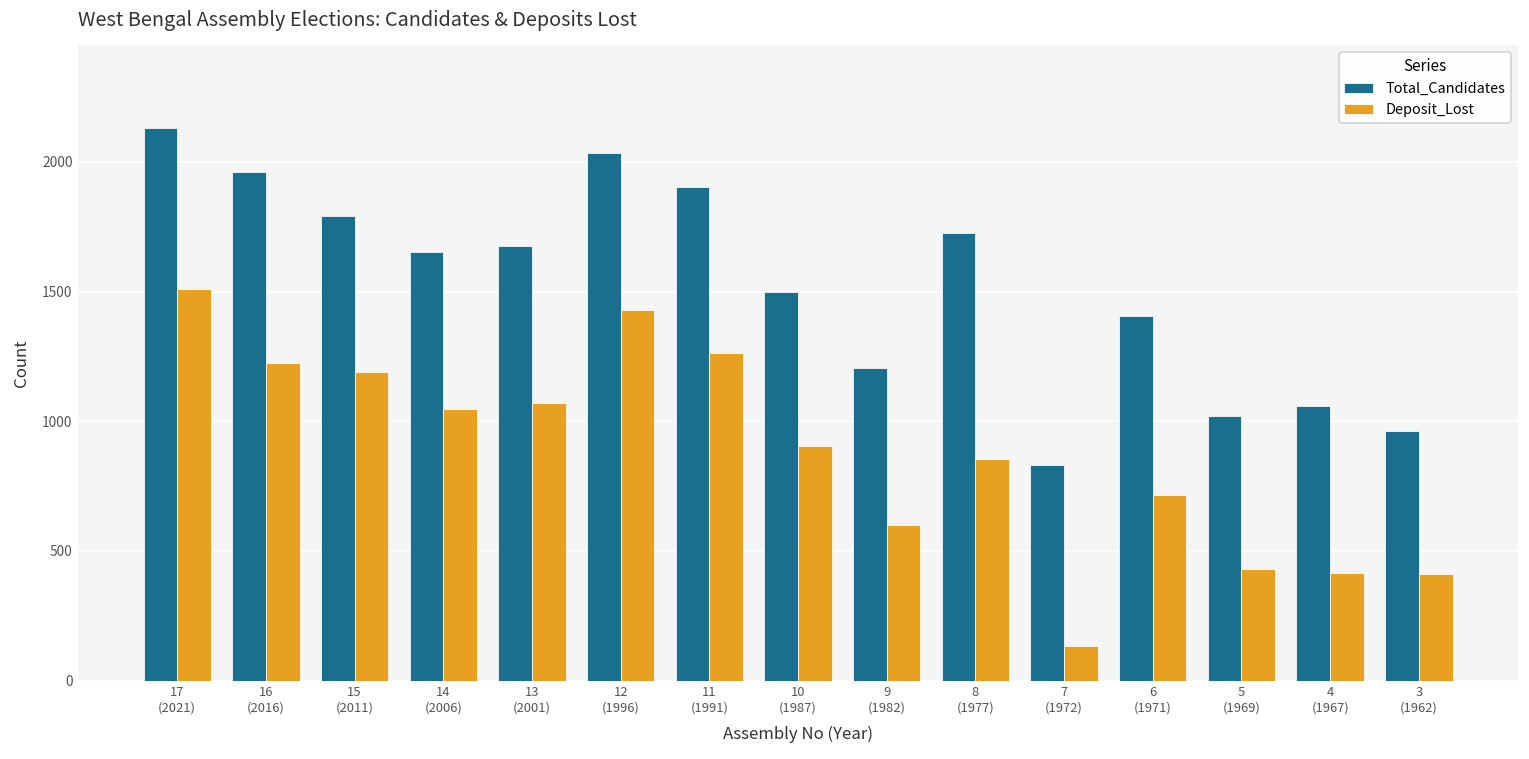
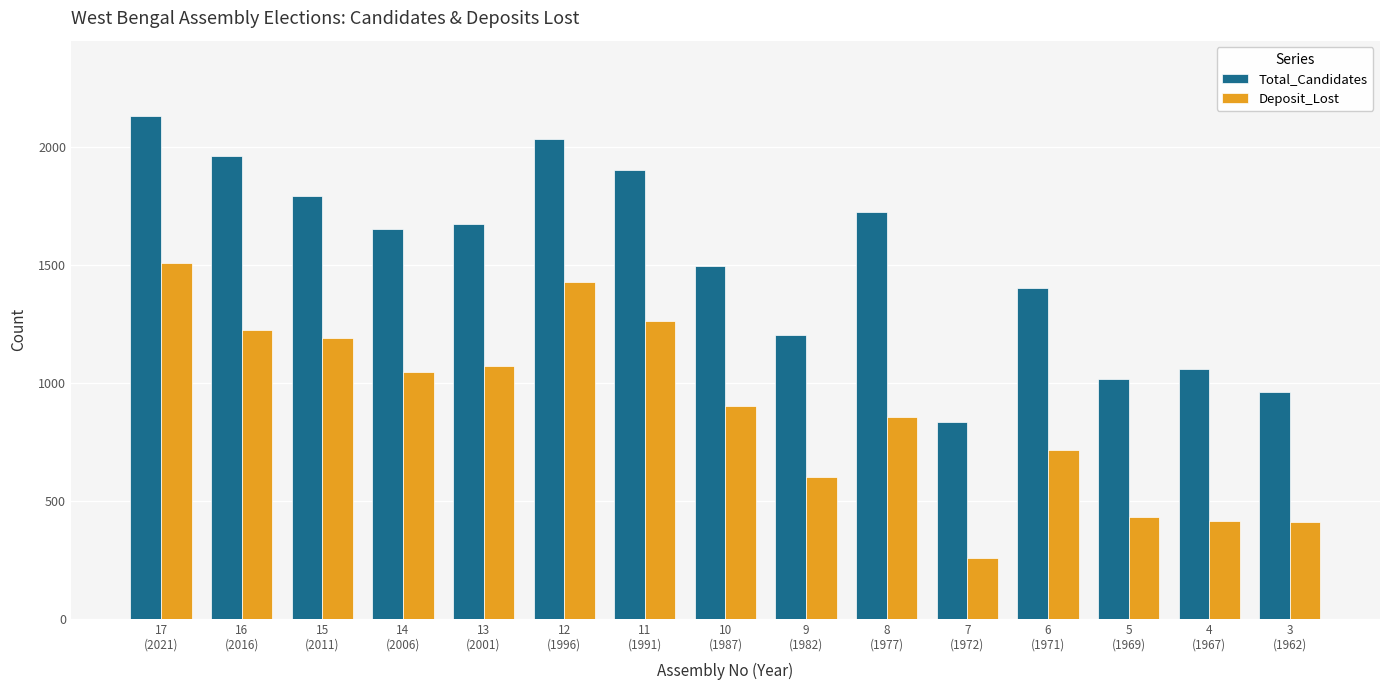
Deposit_Lost, 7 (1972): 140 -> 260
